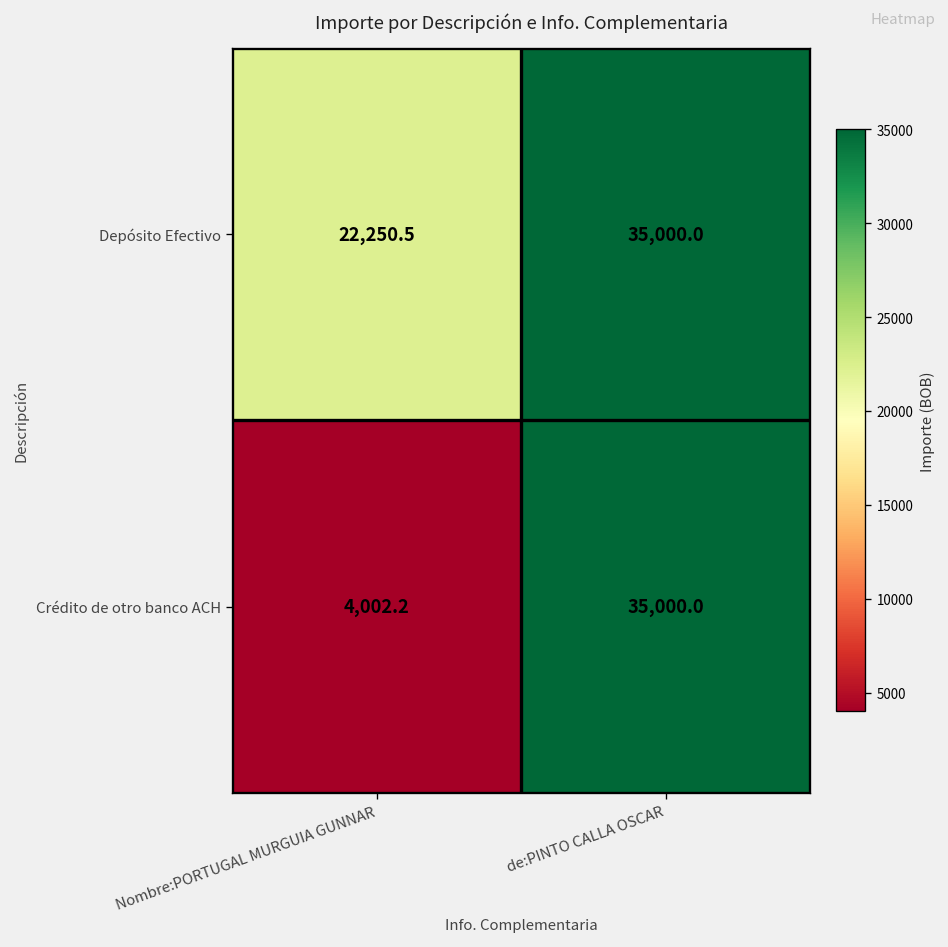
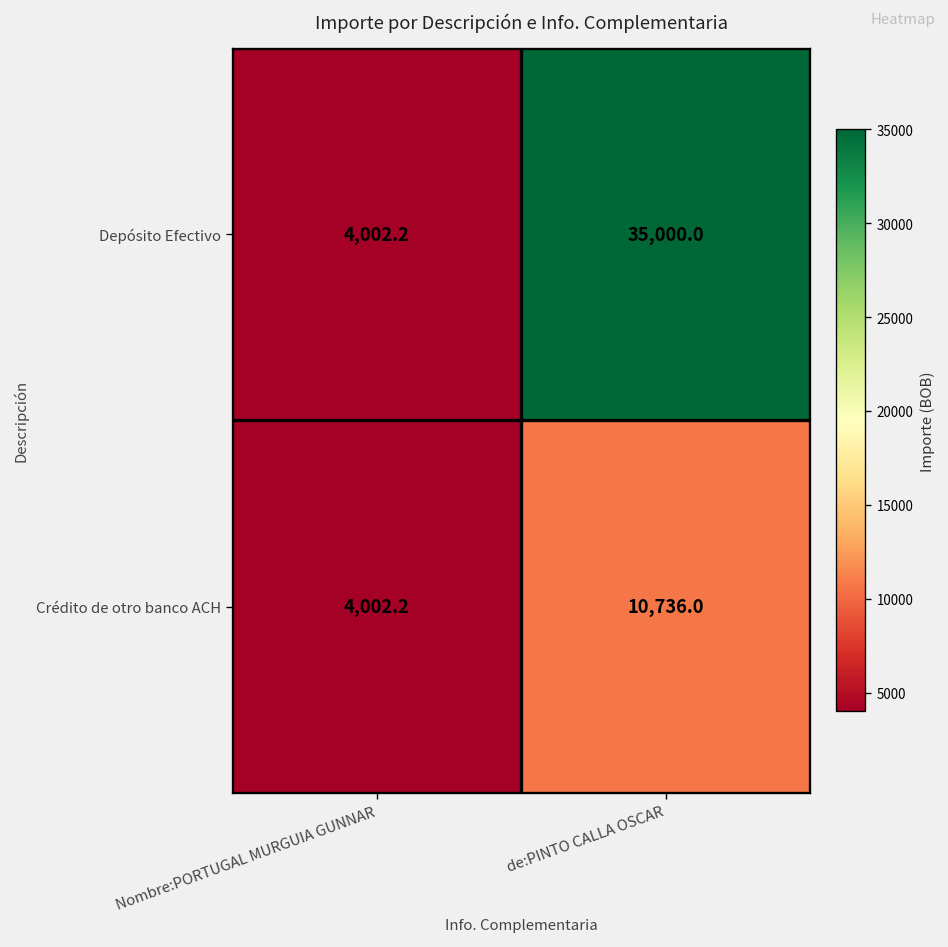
Depósito Efectivo, Nombre:PORTUGAL MURGUIA GUNNAR: 22,250.5 -> 4,002.2
Crédito de otro banco ACH, de:PINTO CALLA OSCAR: 35,000.0 -> 10,736.0
